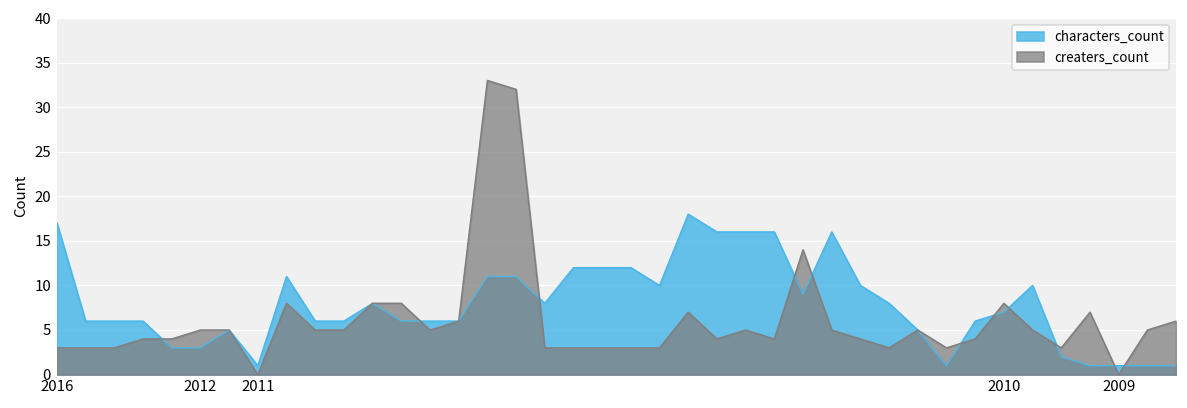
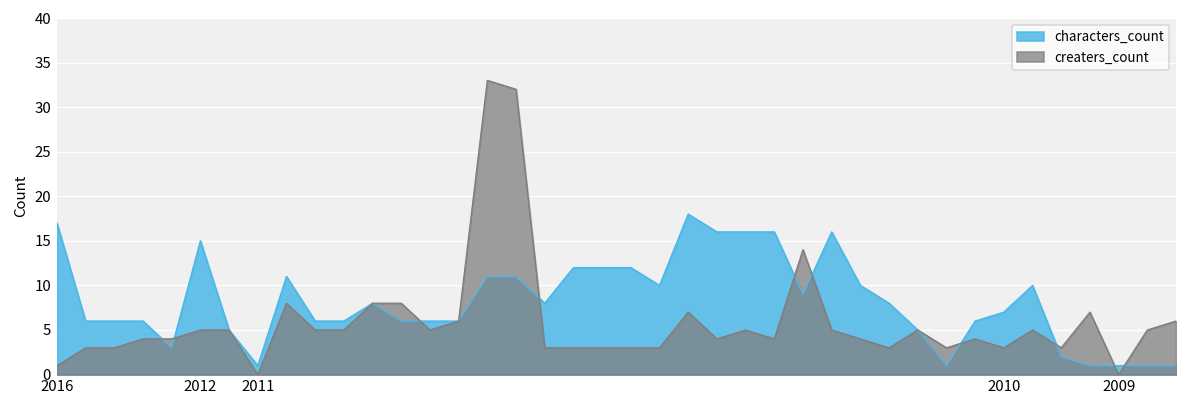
creaters_count, 2016: 3 -> 1
characters_count, 2012: 3 -> 15
creaters_count, 2010: 8 -> 3
